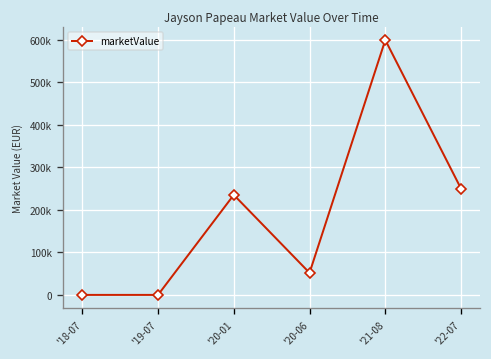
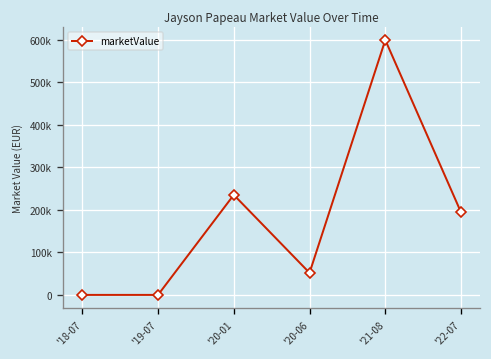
'22-07: 250000 -> 190000
